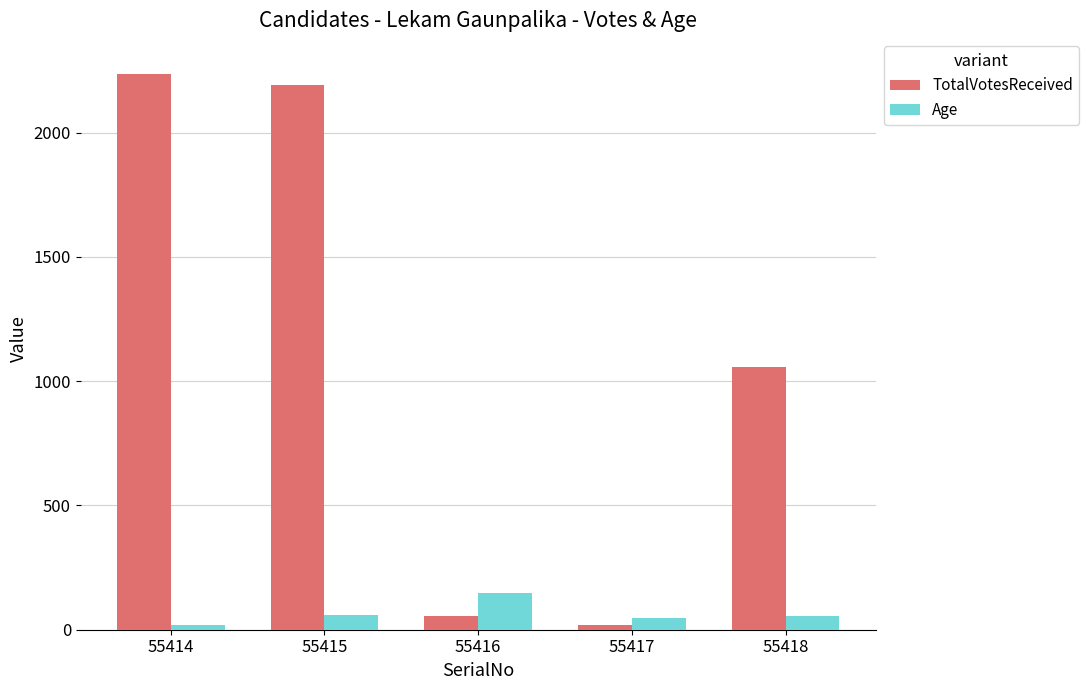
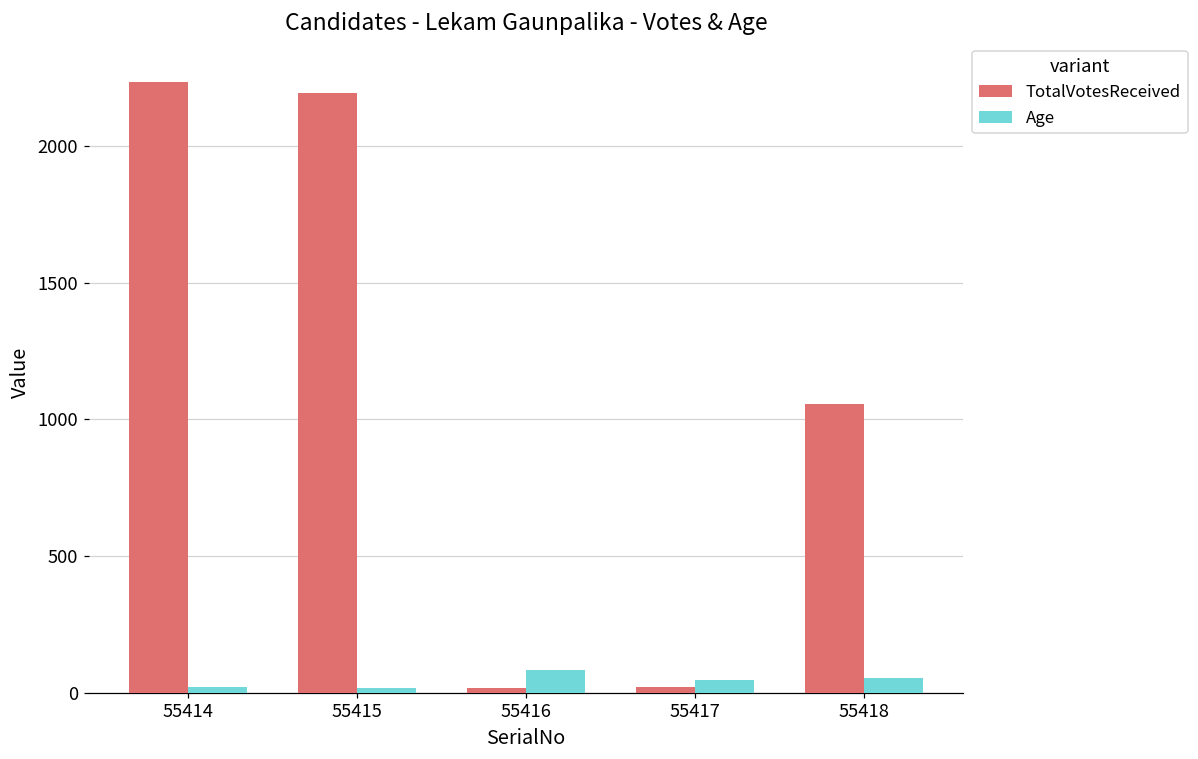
Age, 55415: 60 -> 20
TotalVotesReceived, 55416: 60 -> 20
Age, 55416: 150 -> 80
